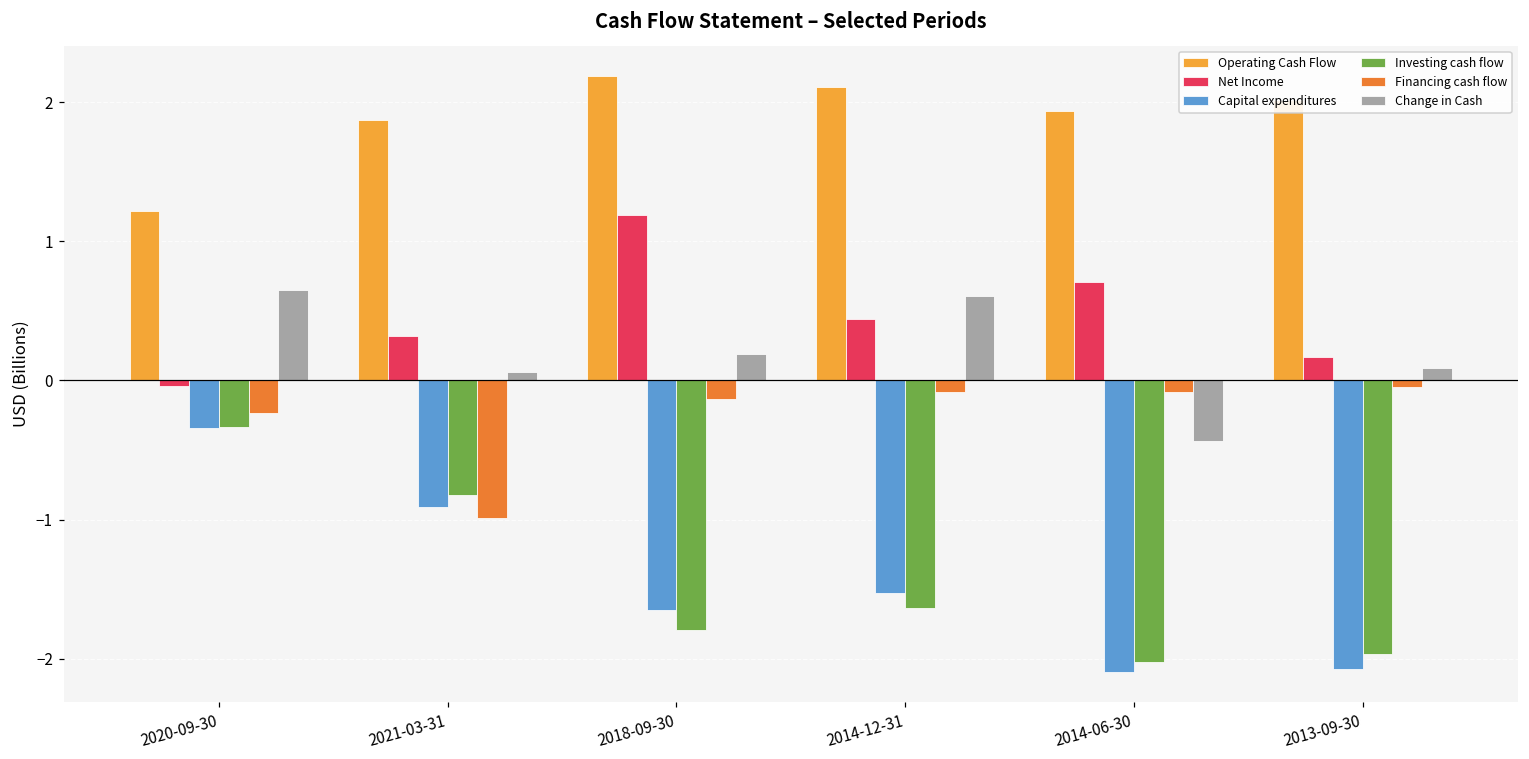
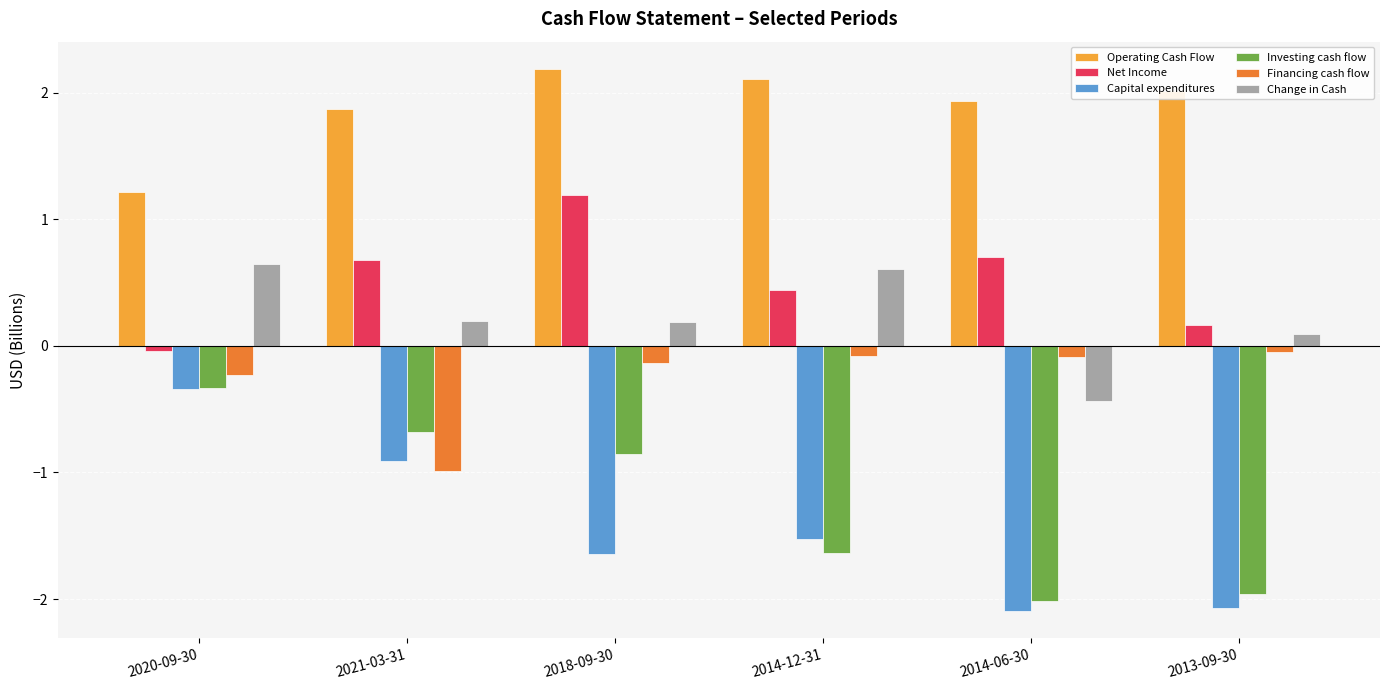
Net Income, 2021-03-31: 0.32 -> 0.68
Investing cash flow, 2021-03-31: -0.82 -> -0.68
Change in Cash, 2021-03-31: 0.06 -> 0.20
Investing cash flow, 2018-09-30: -1.79 -> -0.85
